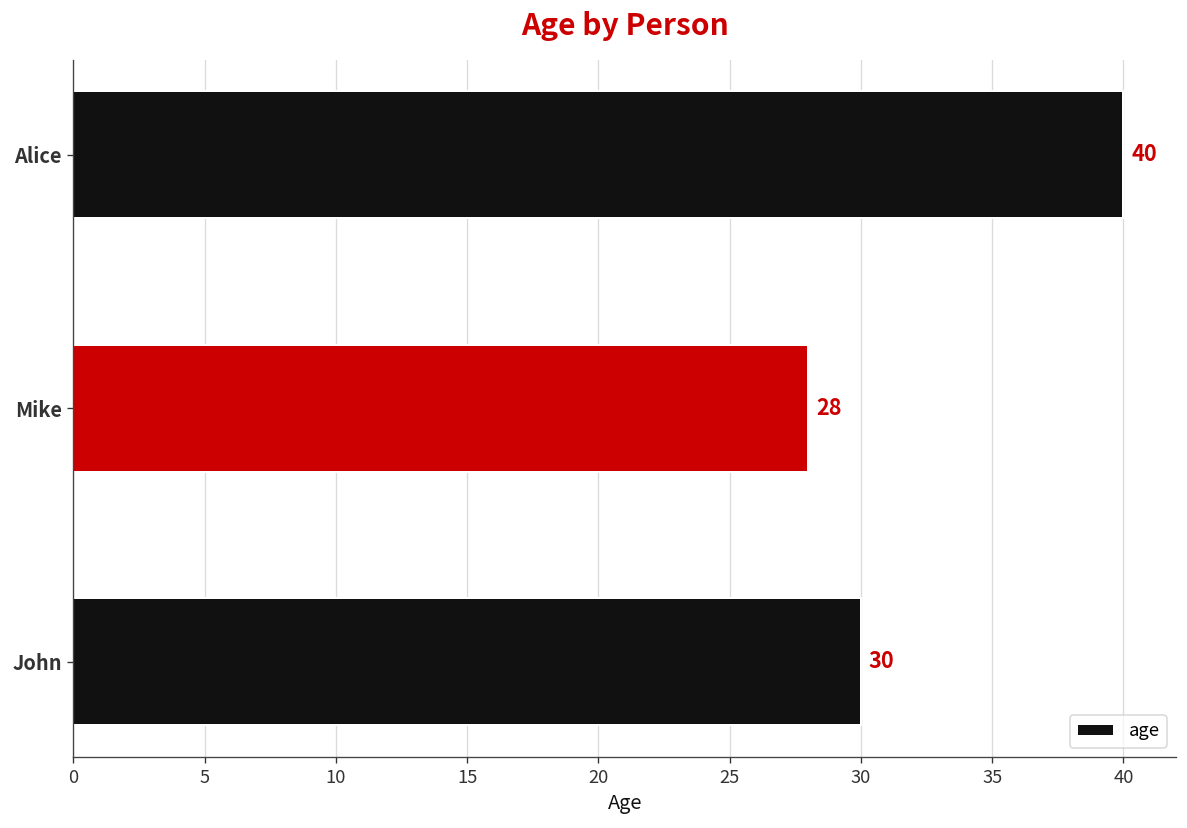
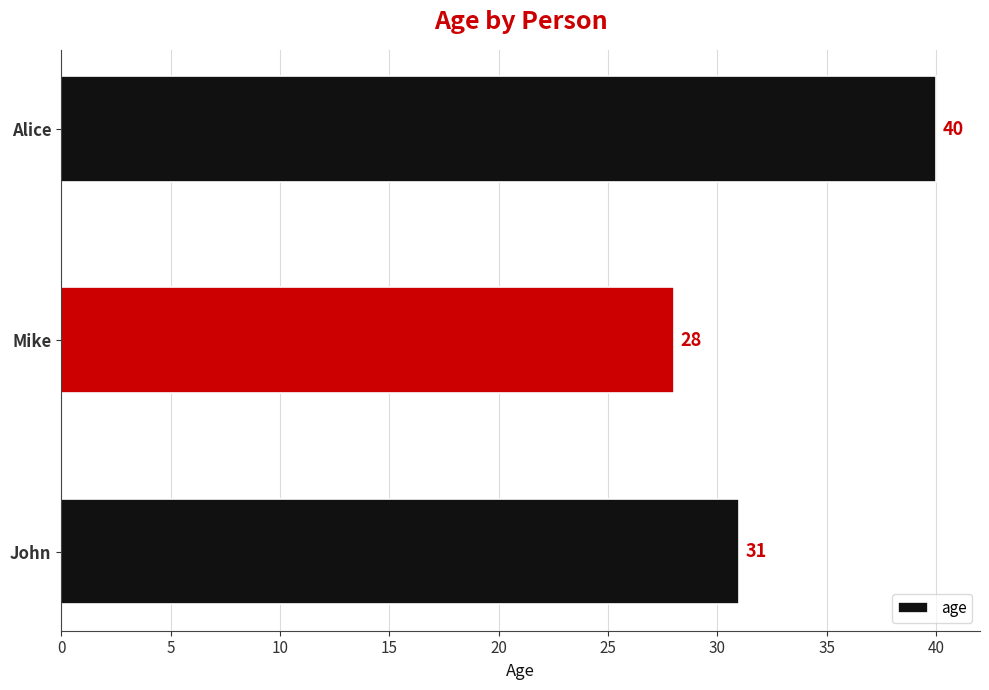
John: 30 -> 31
